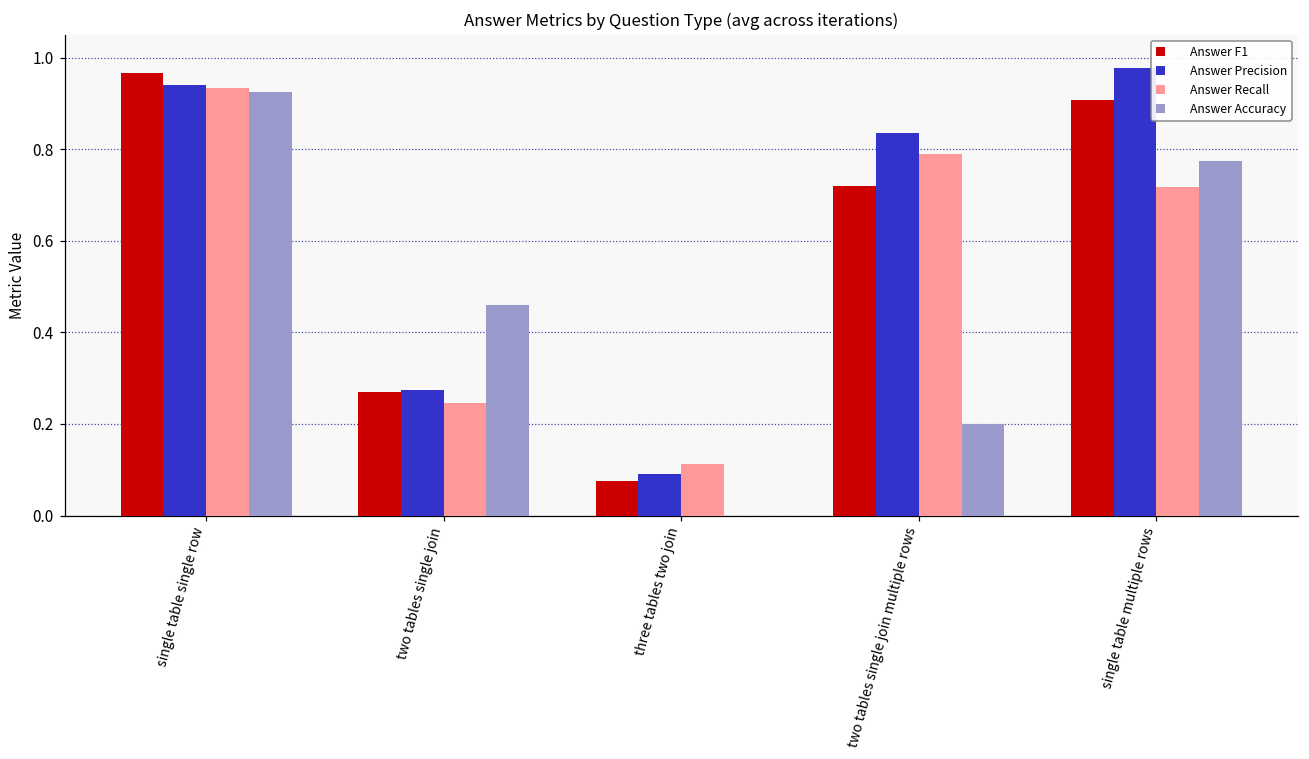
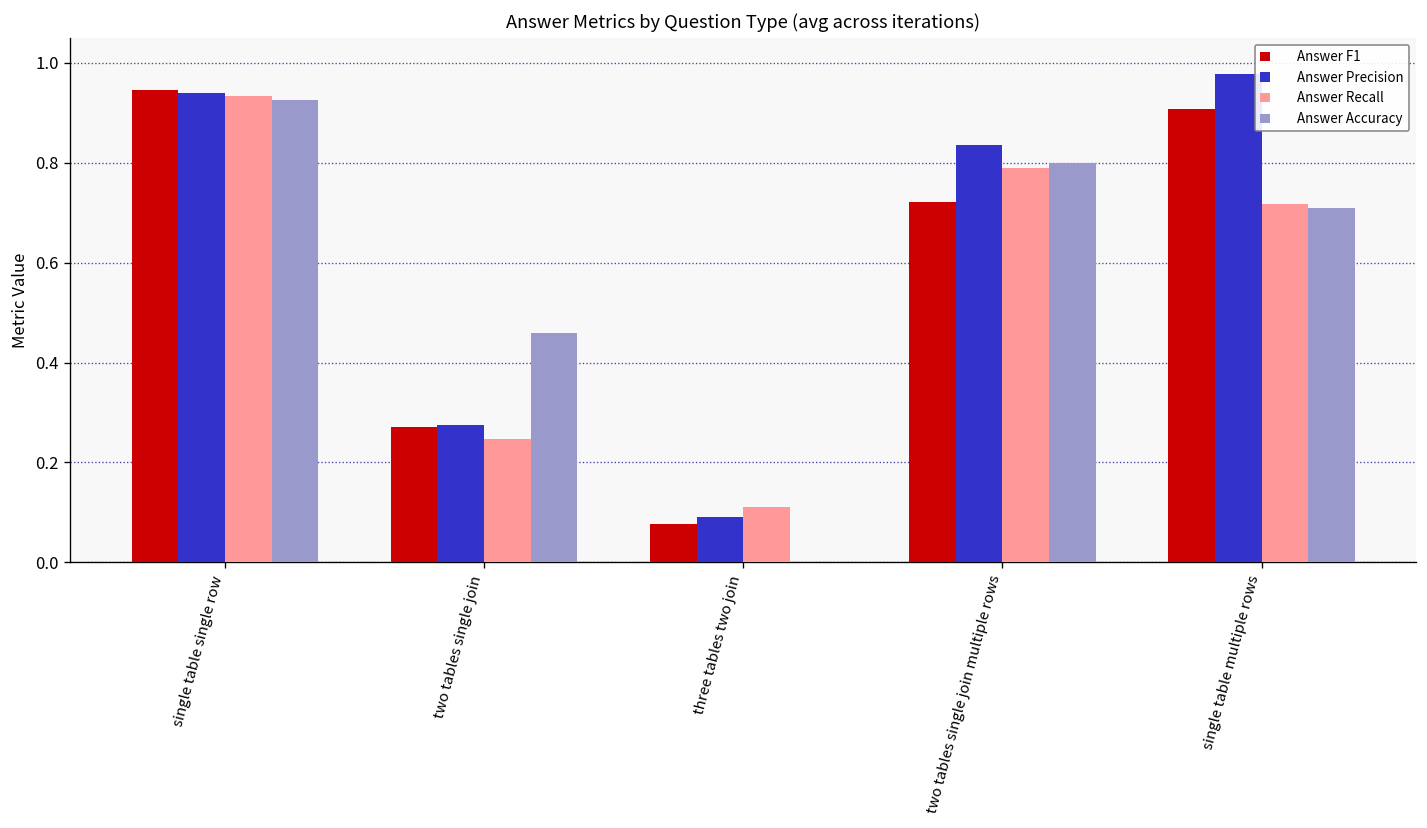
Answer F1, single table single row: 0.97 -> 0.95
Answer Accuracy, two tables single join multiple rows: 0.2 -> 0.8
Answer Accuracy, single table multiple rows: 0.78 -> 0.71
